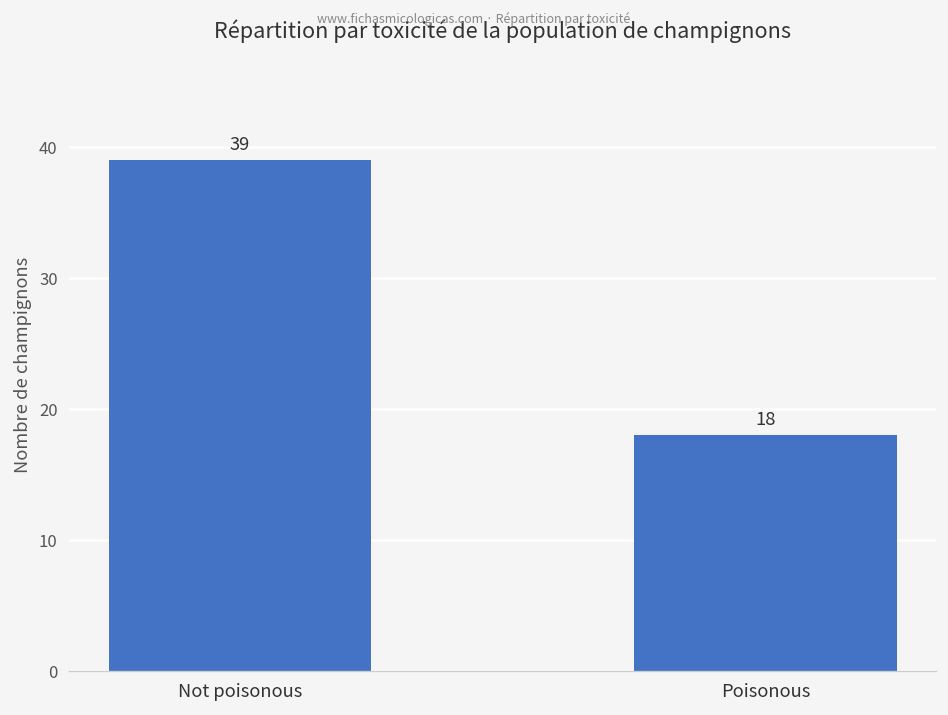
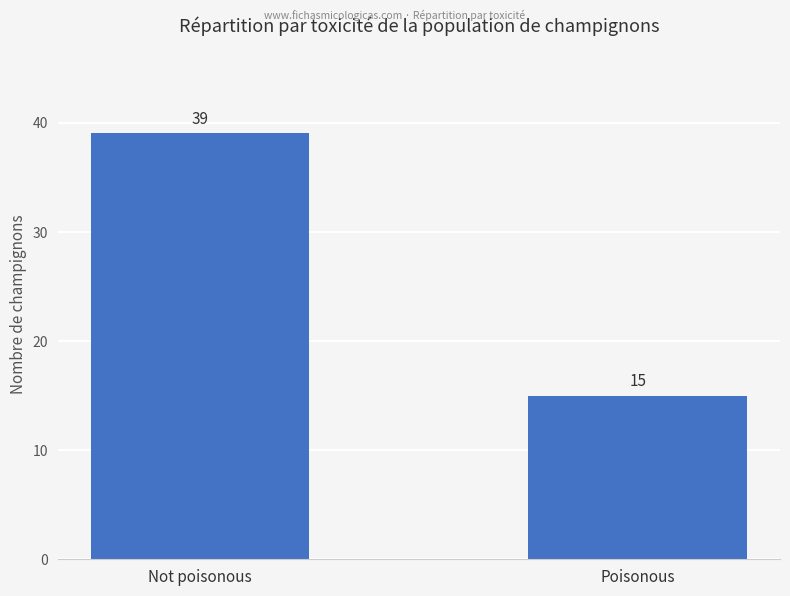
Poisonous: 18 -> 15
